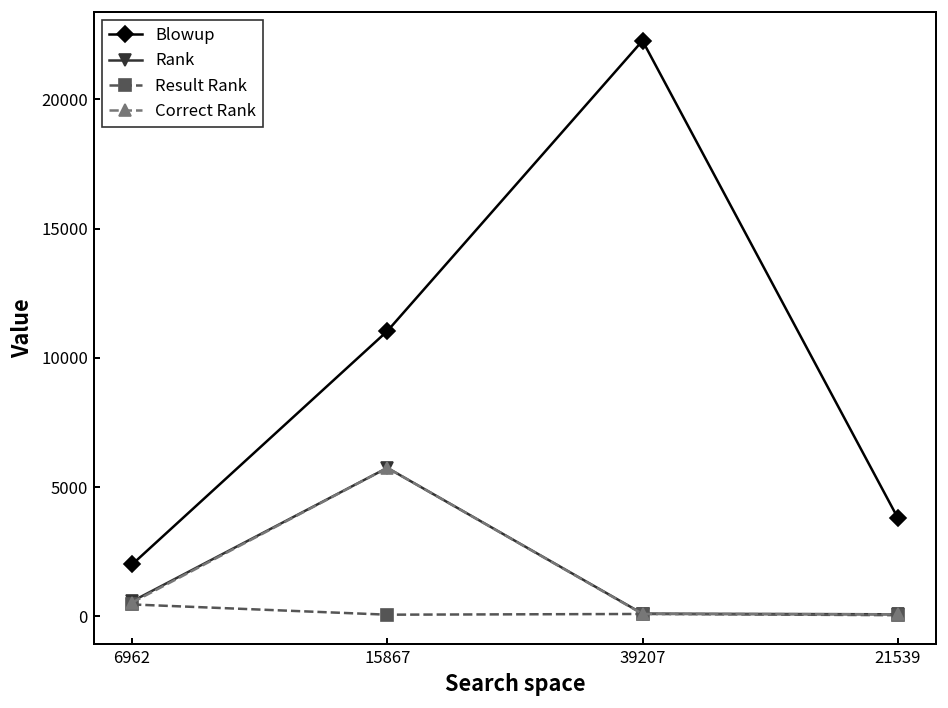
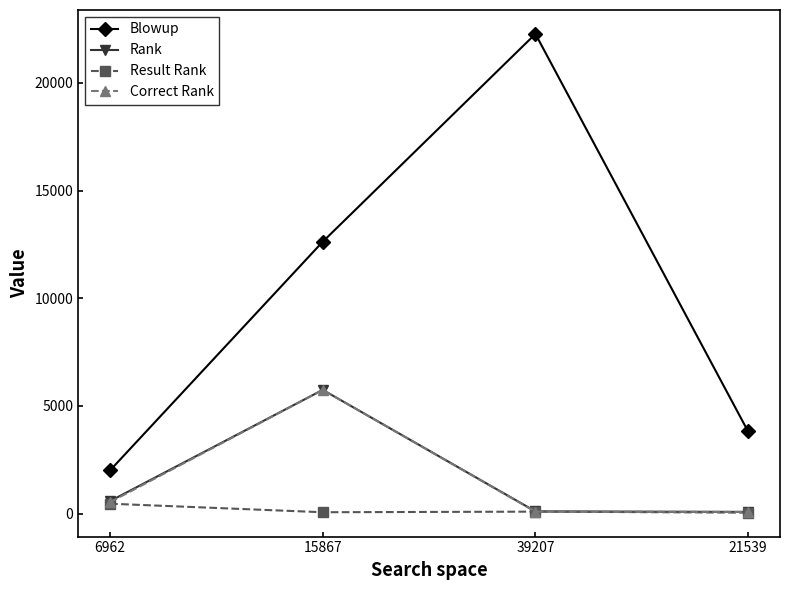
Blowup, 15867: 11000 -> 12600
